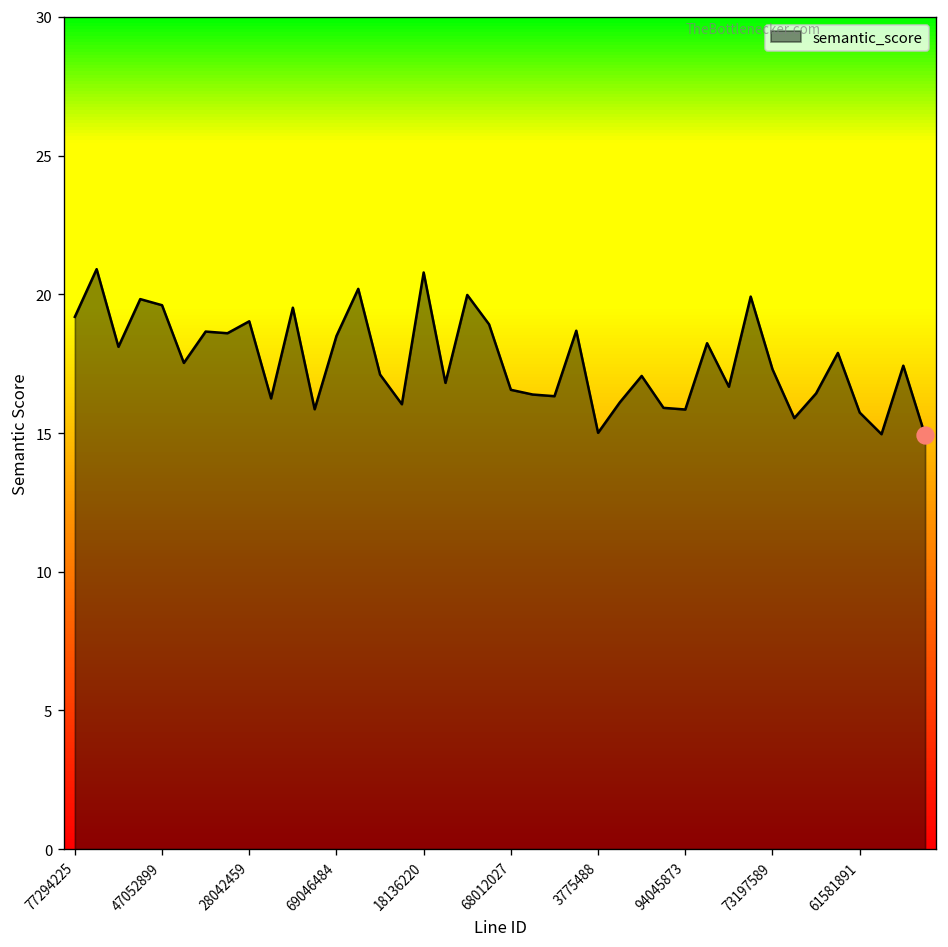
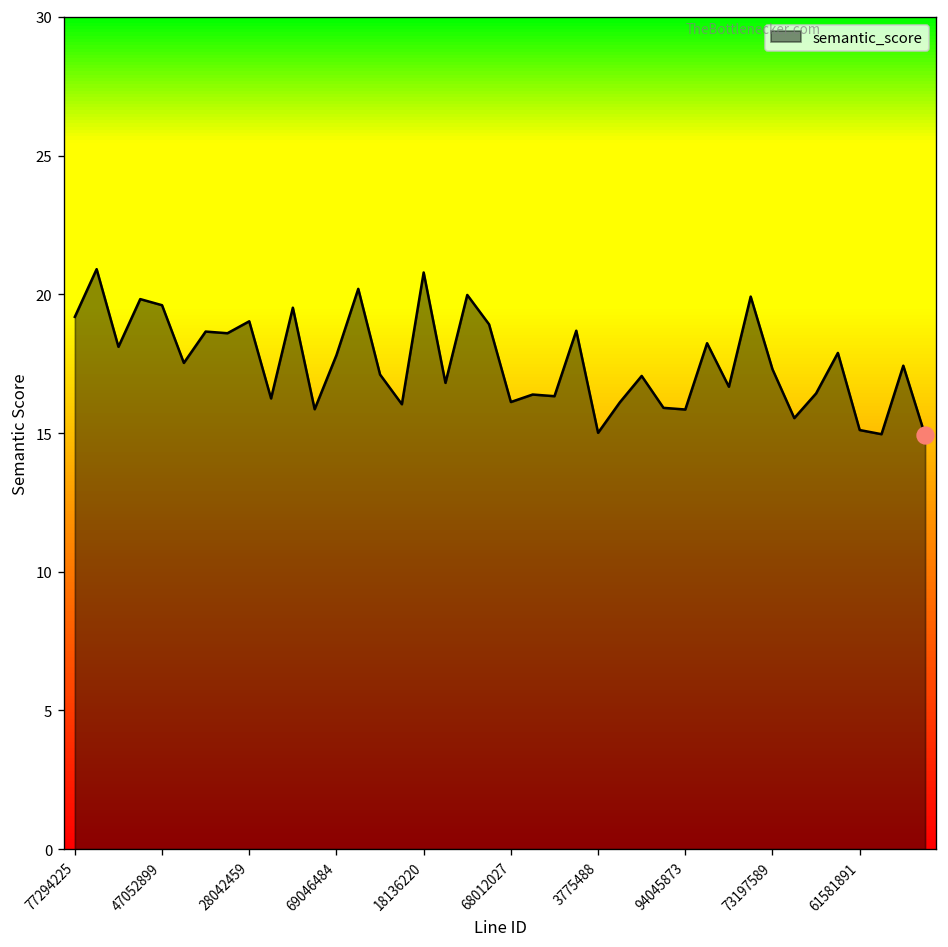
semantic_score, 69046484: 18.5 -> 17.8
semantic_score, 68012027: 16.6 -> 16.1
semantic_score, 61581891: 15.7 -> 15.1
